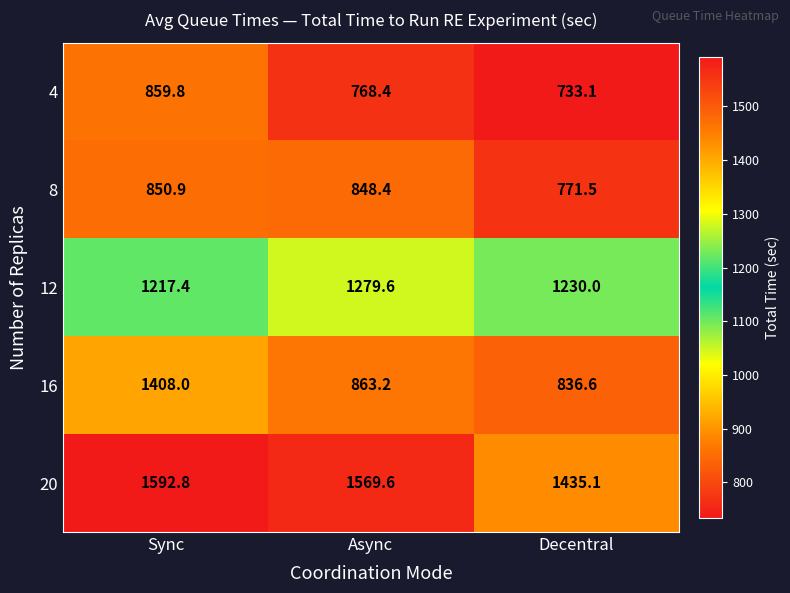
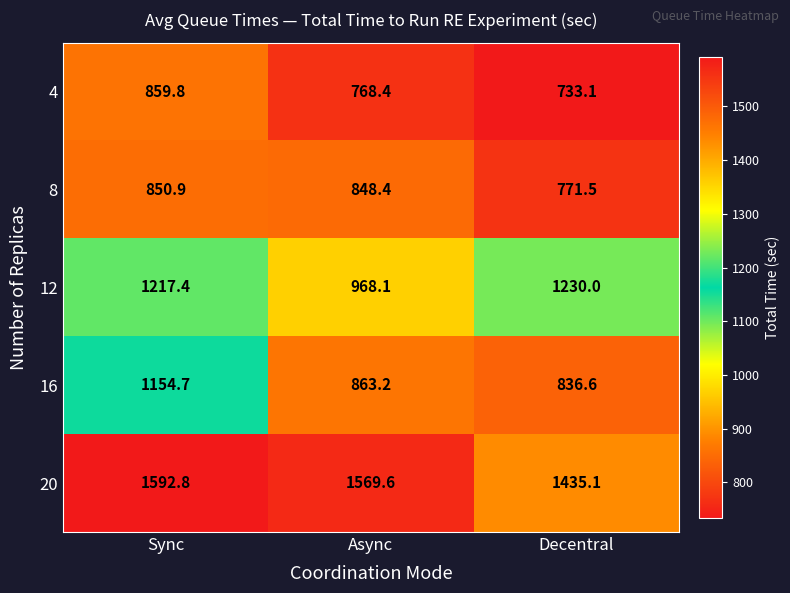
12, Async: 1279.6 -> 968.1
16, Sync: 1408.0 -> 1154.7
